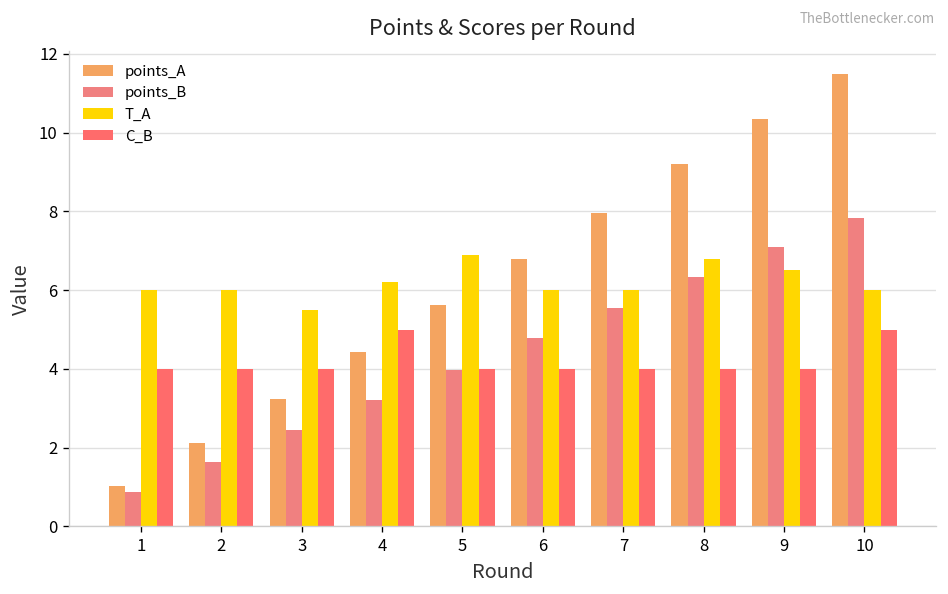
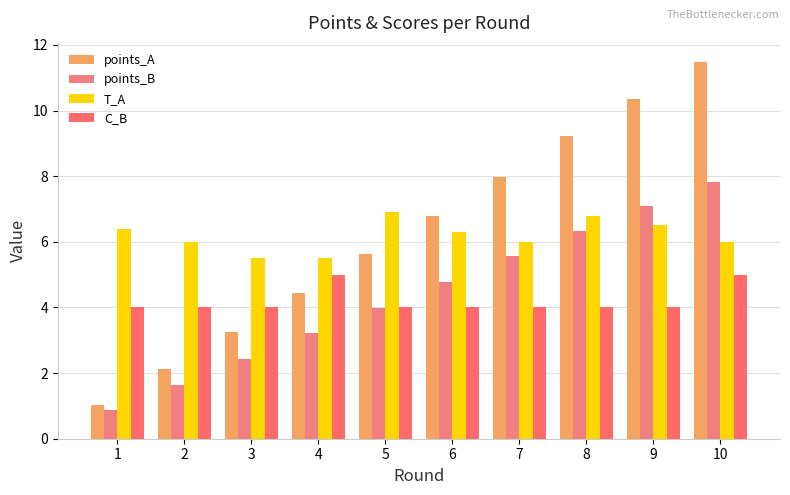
T_A, 1: 6.0 -> 6.4
T_A, 4: 6.2 -> 5.5
T_A, 6: 6.0 -> 6.3
